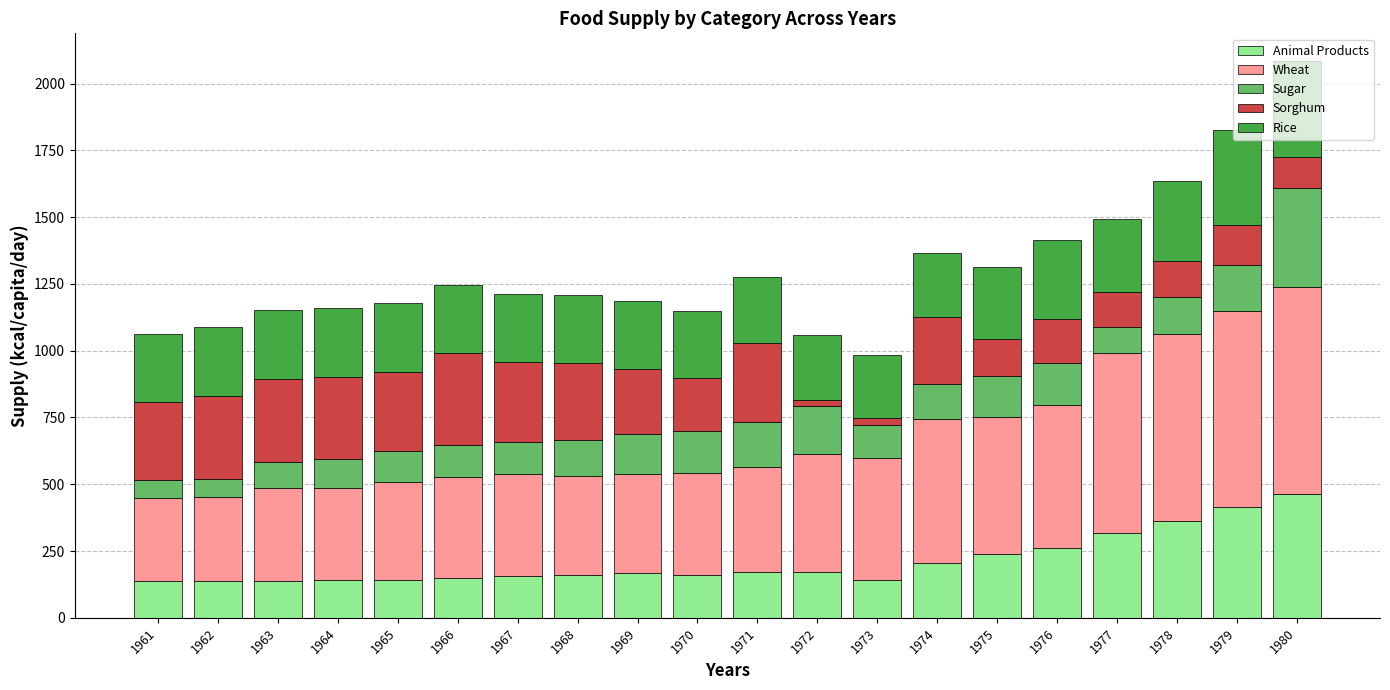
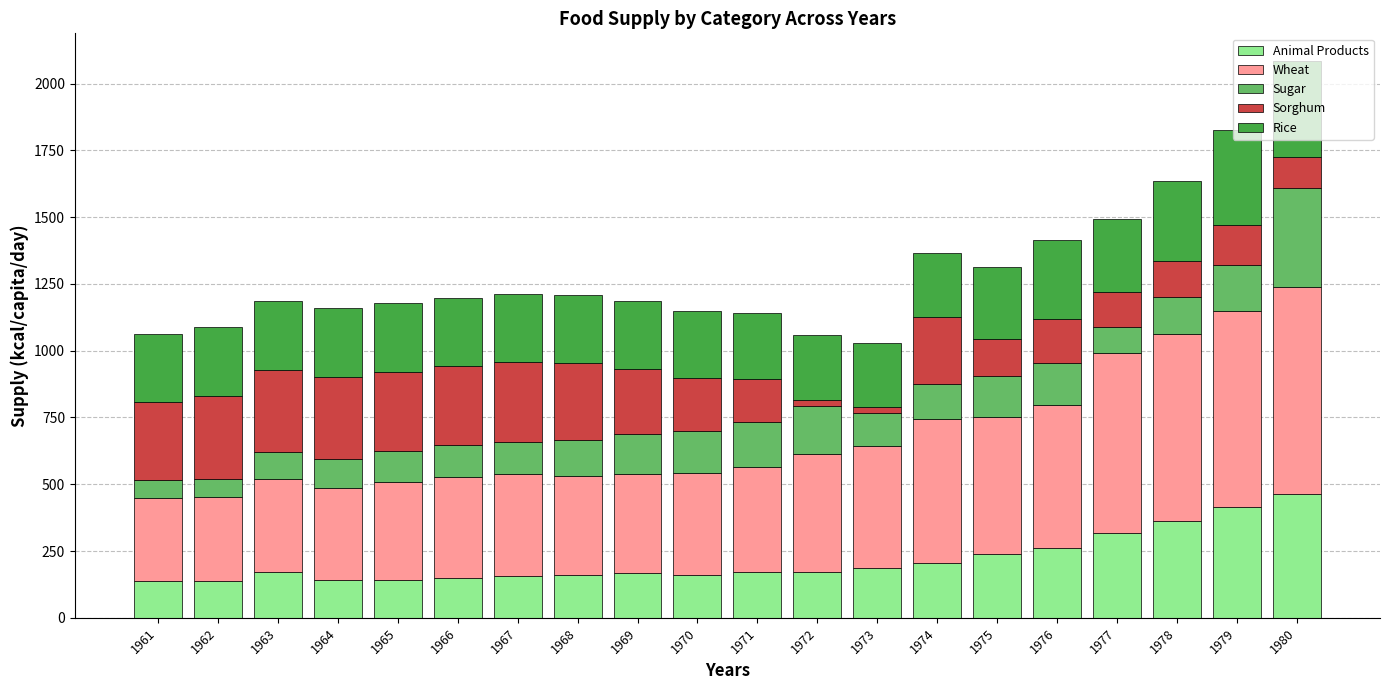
Animal Products, 1963: 140 -> 170
Sorghum, 1966: 340 -> 290
Sorghum, 1971: 300 -> 160
Animal Products, 1973: 140 -> 190
